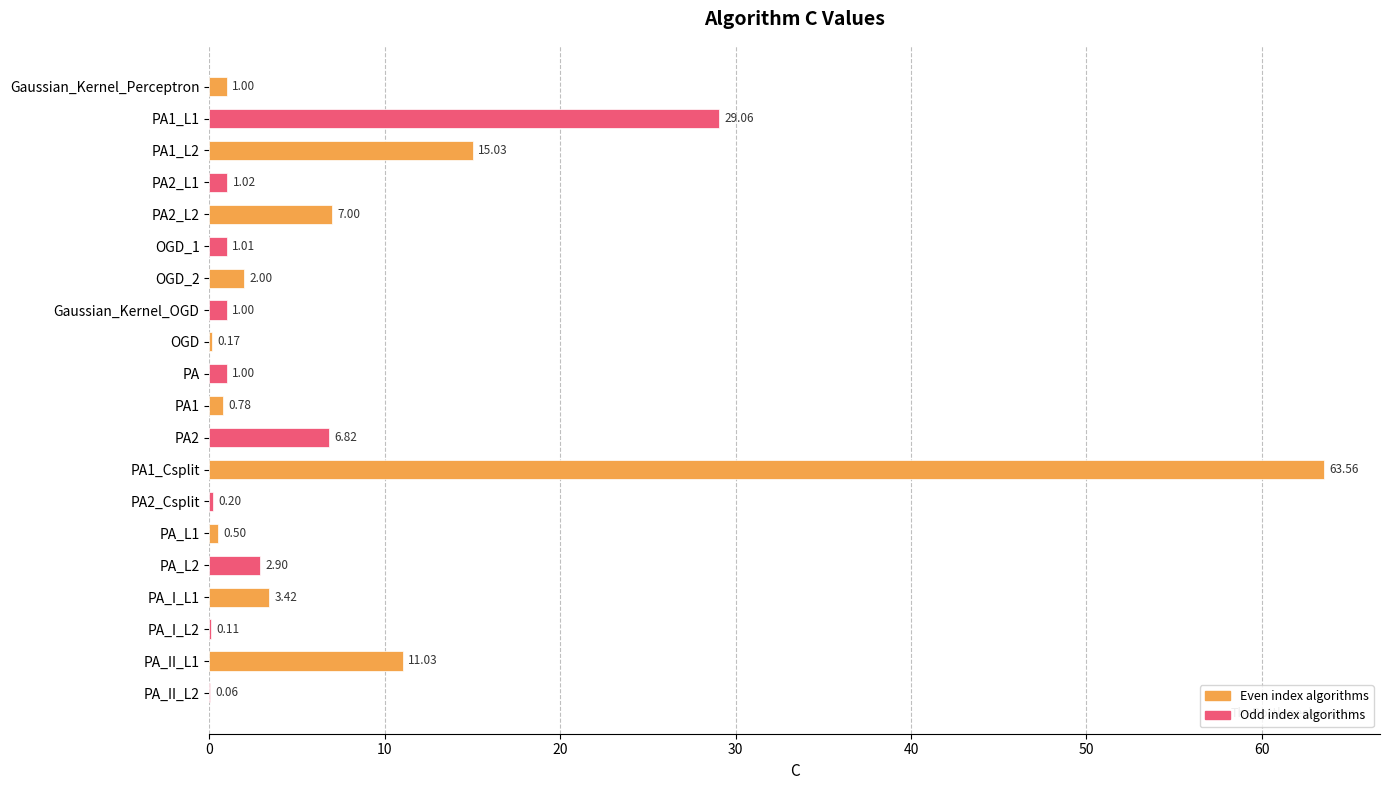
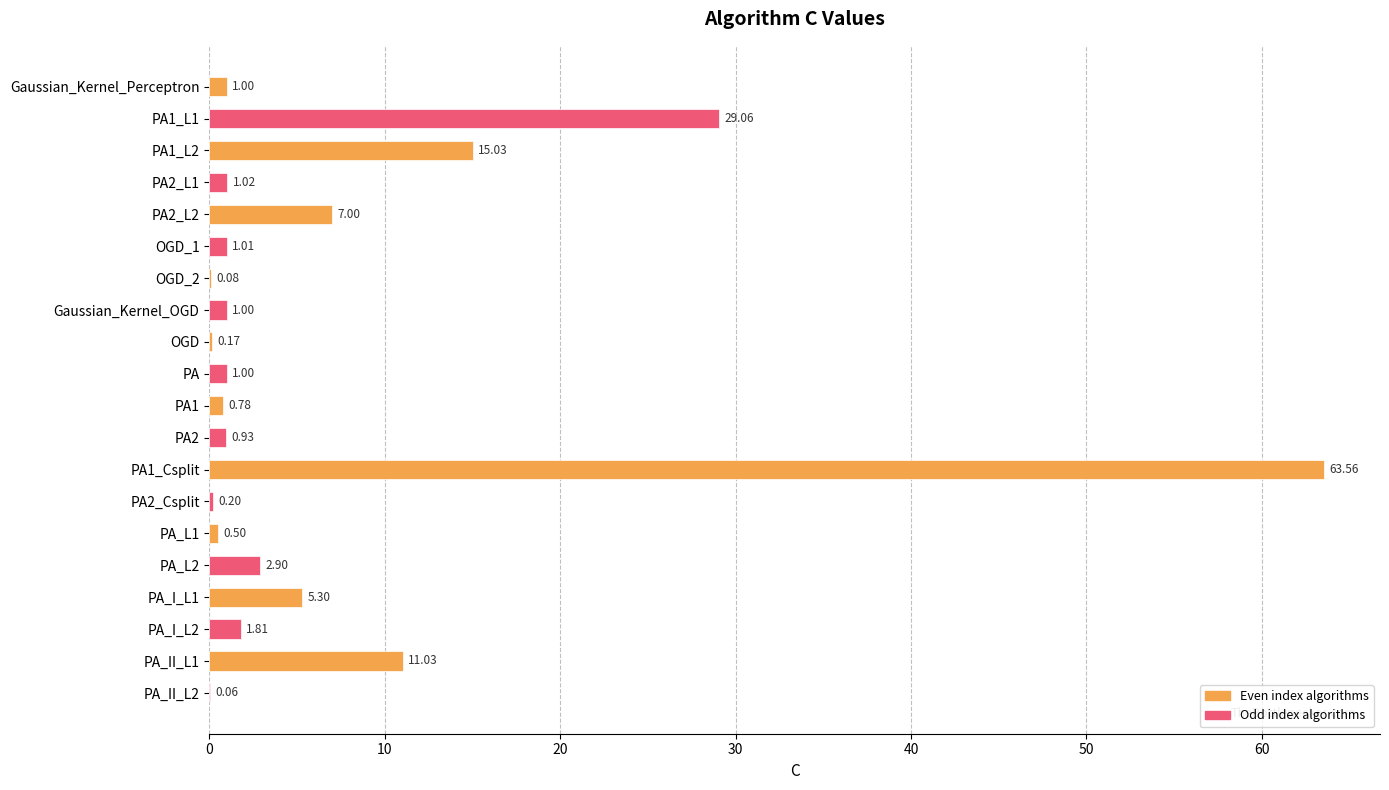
OGD_2: 2.00 -> 0.08
PA2: 6.82 -> 0.93
PA_I_L1: 3.42 -> 5.30
PA_I_L2: 0.11 -> 1.81
